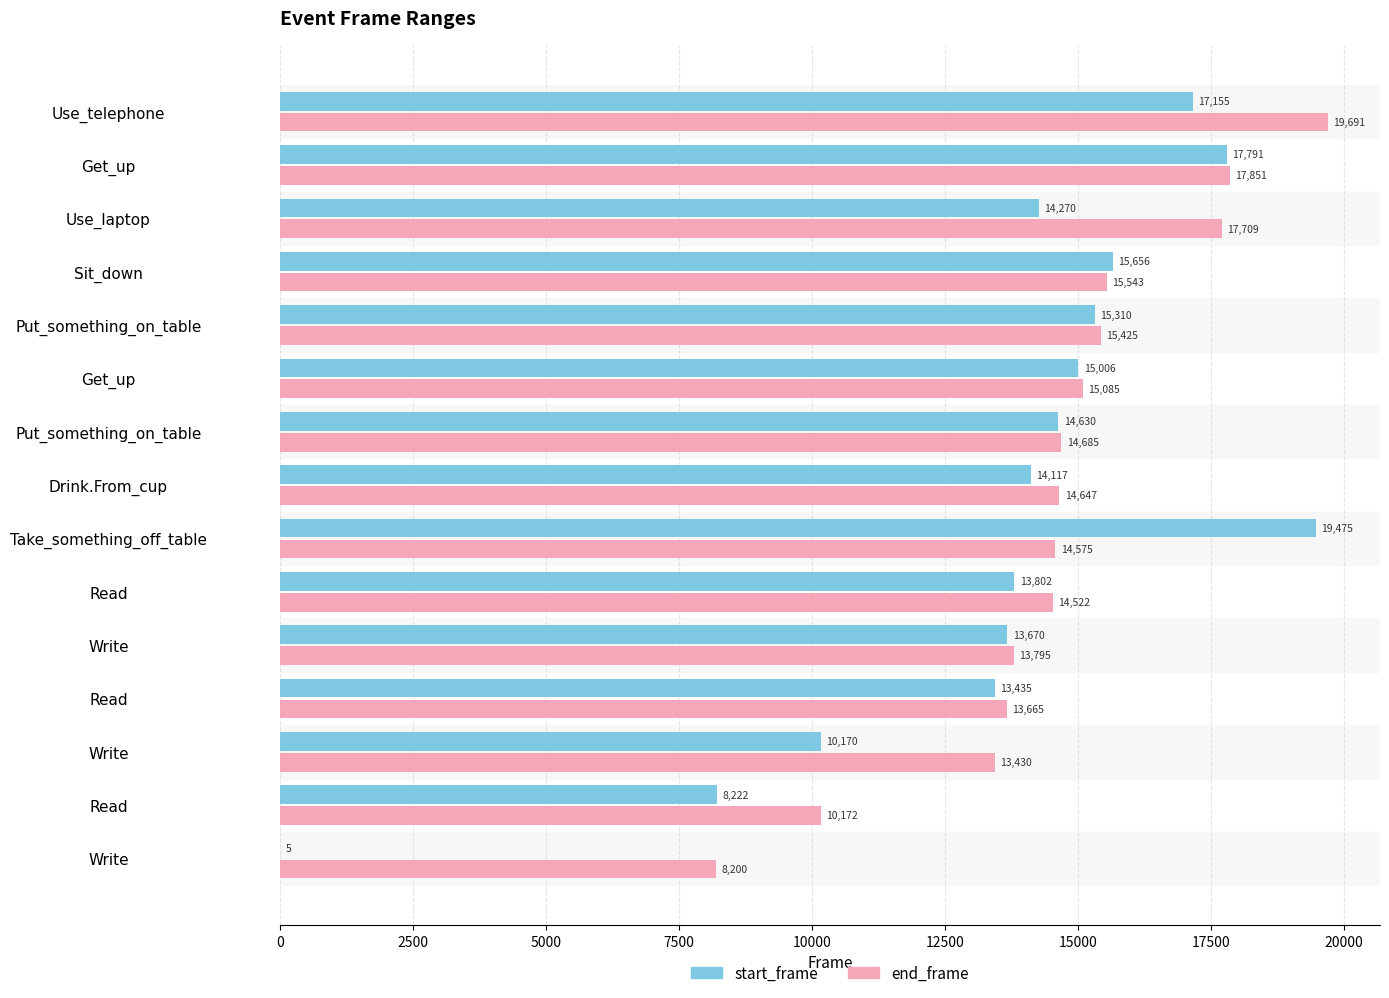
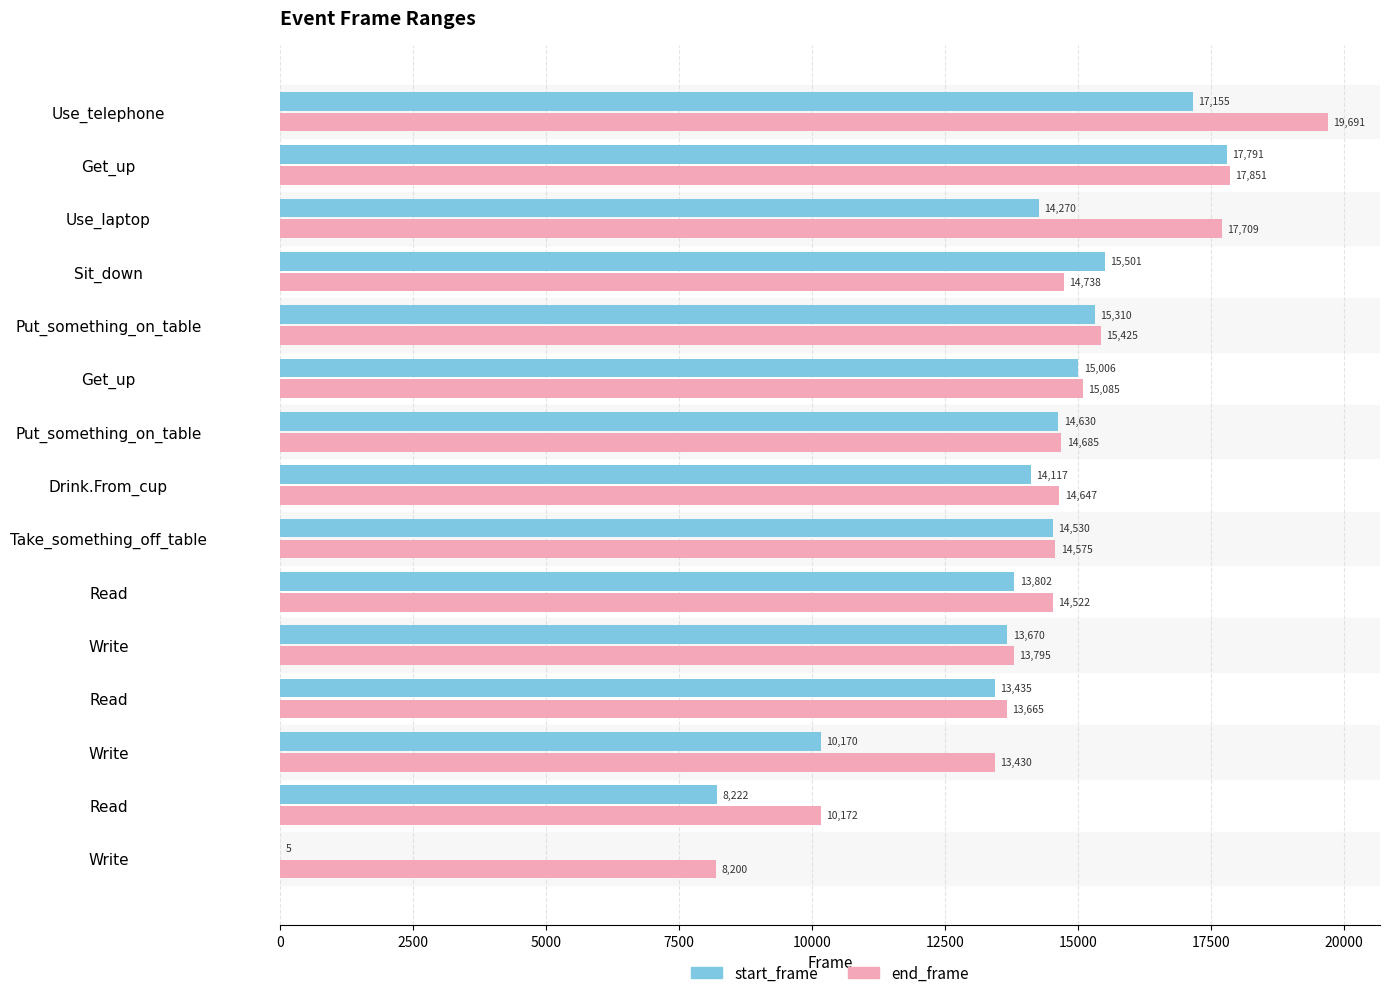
start_frame, Sit_down: 15,656 -> 15,501
end_frame, Sit_down: 15,543 -> 14,738
start_frame, Take_something_off_table: 19,475 -> 14,530
